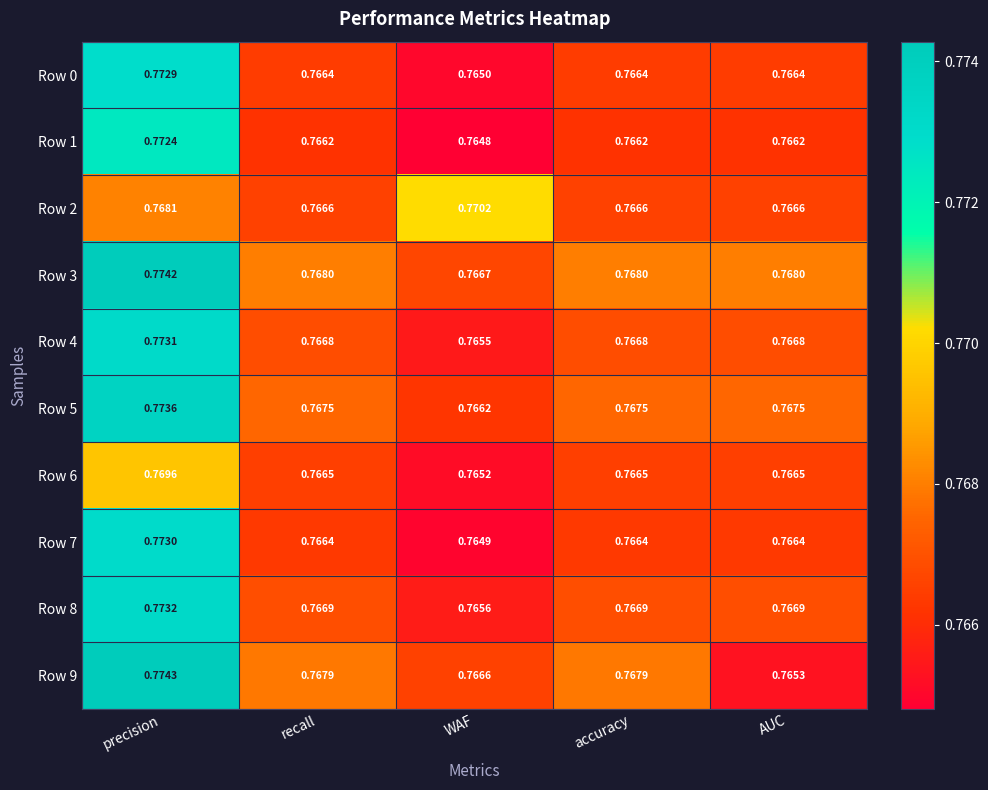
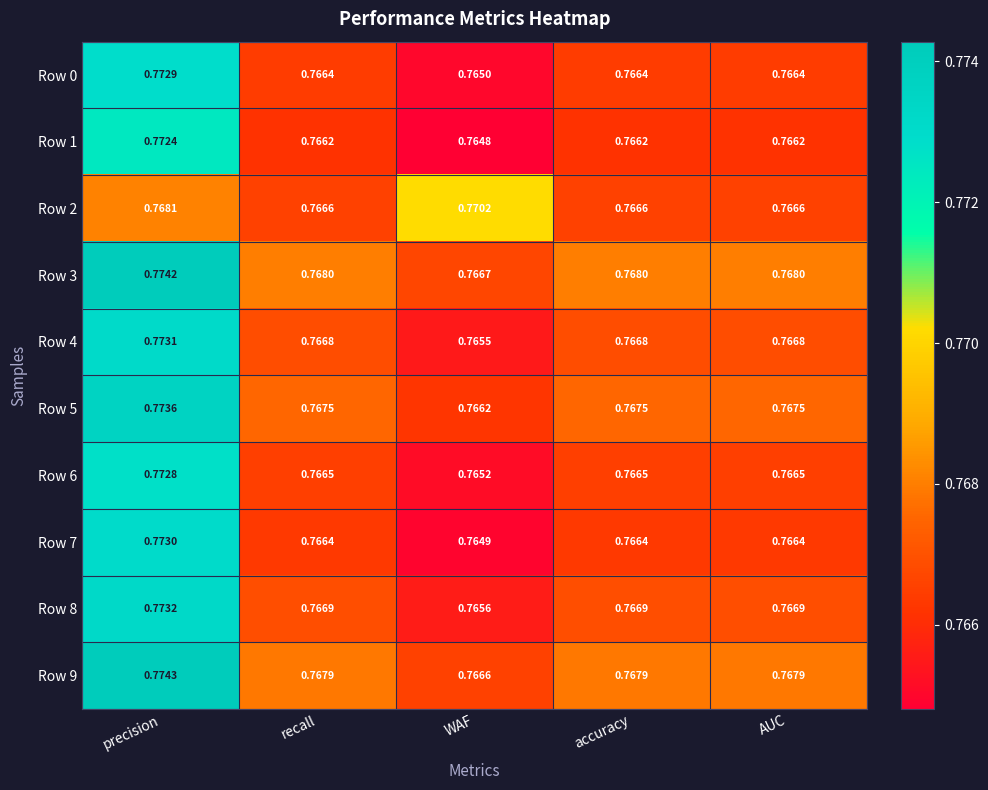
Row 6, precision: 0.7696 -> 0.7728
Row 9, AUC: 0.7653 -> 0.7679
